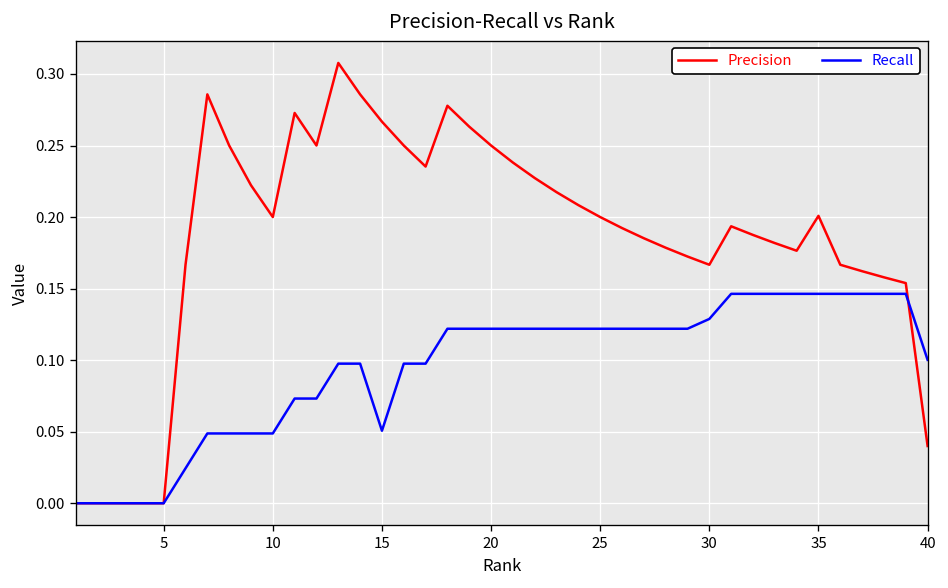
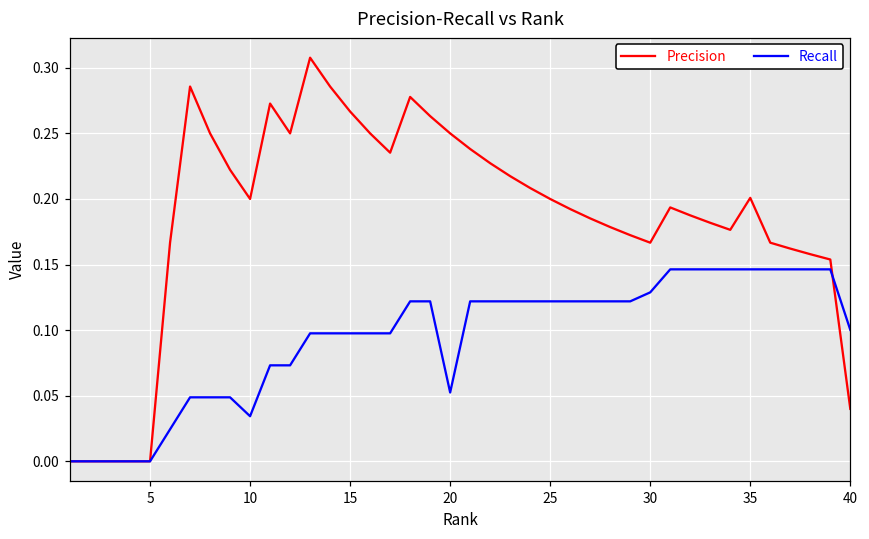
Recall, 10: 0.049 -> 0.034
Recall, 15: 0.051 -> 0.098
Recall, 20: 0.122 -> 0.052
